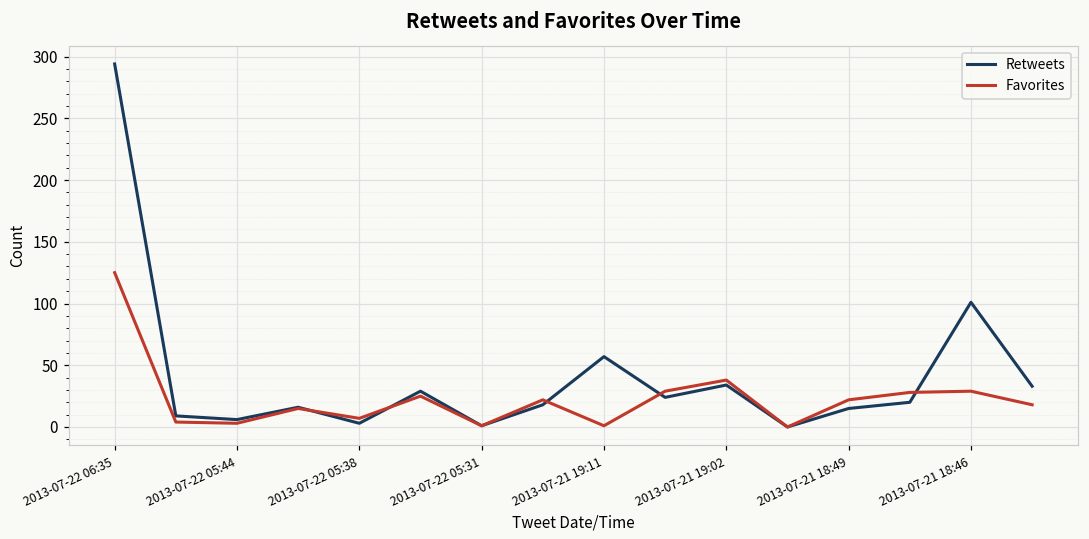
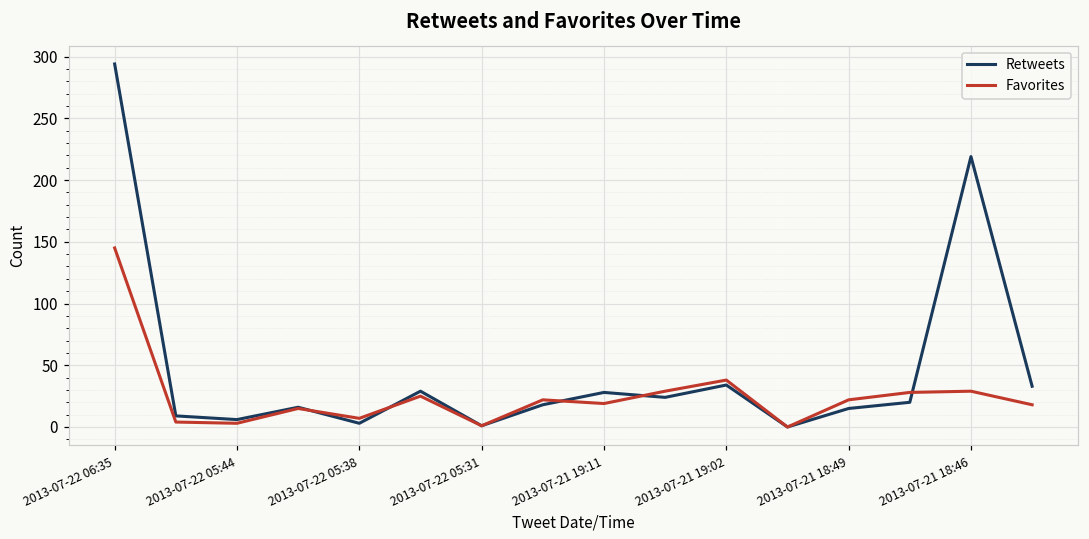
Favorites, 2013-07-22 06:35: 125 -> 145
Retweets, 2013-07-21 19:11: 57 -> 28
Favorites, 2013-07-21 19:11: 1 -> 19
Retweets, 2013-07-21 18:46: 101 -> 219
